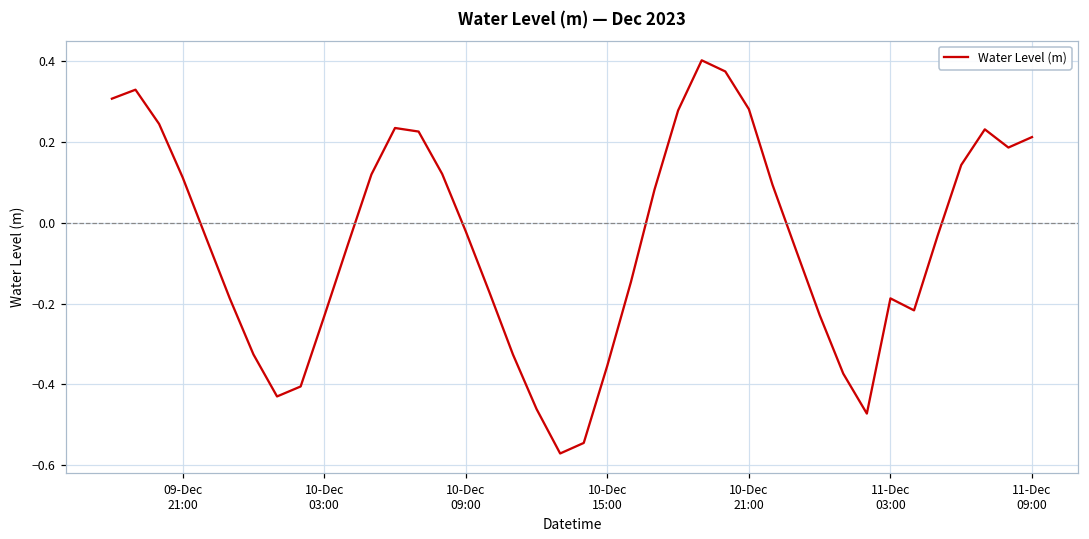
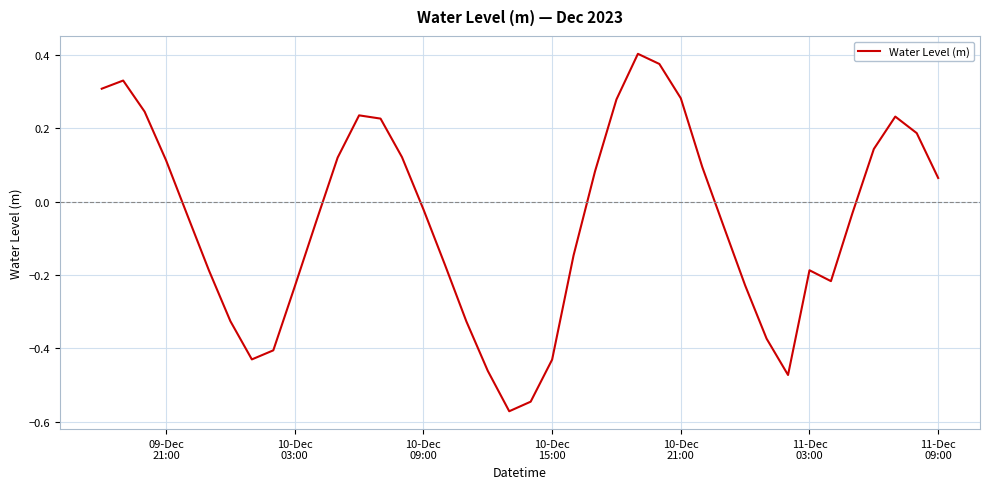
10-Dec 15:00: -0.35 -> -0.43
11-Dec 09:00: 0.21 -> 0.06
